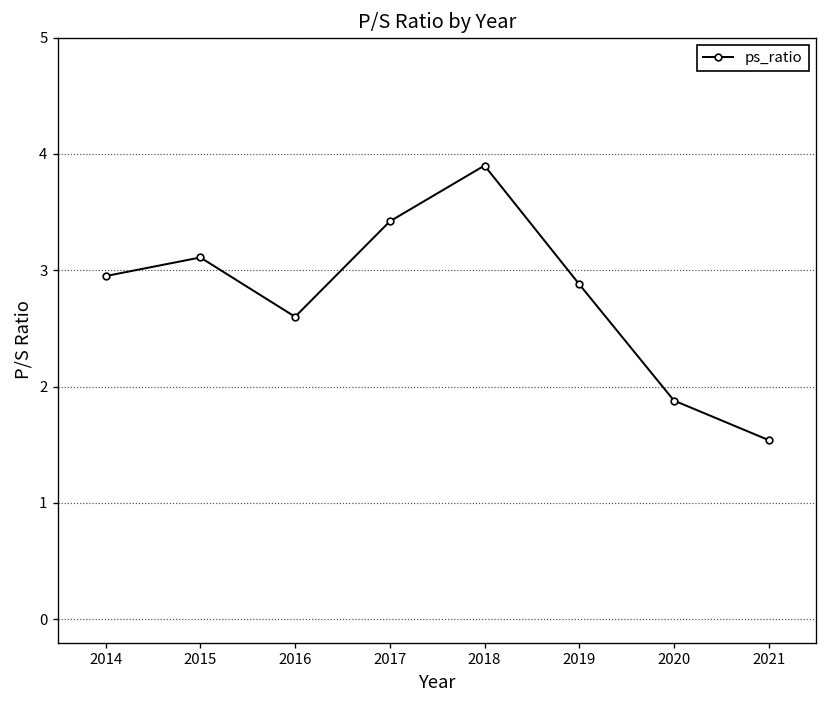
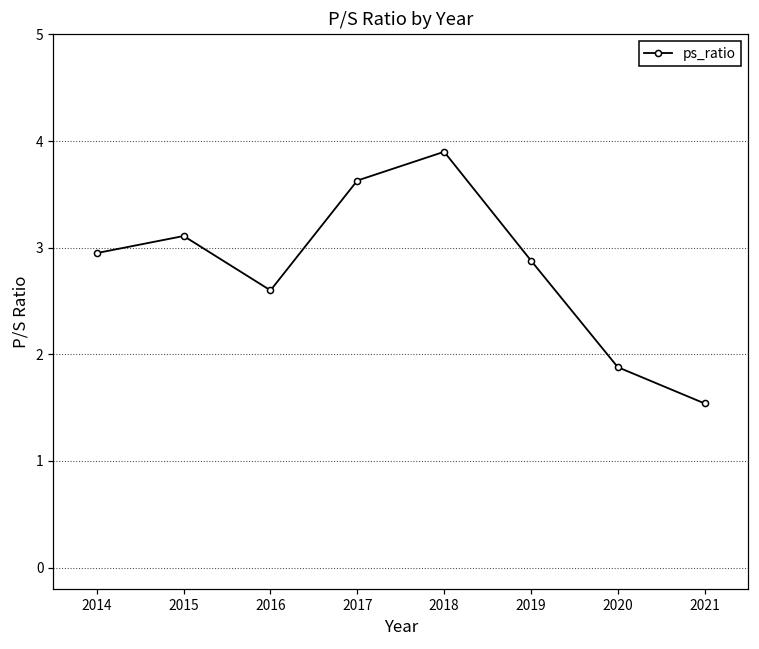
2017: 3.4 -> 3.6
